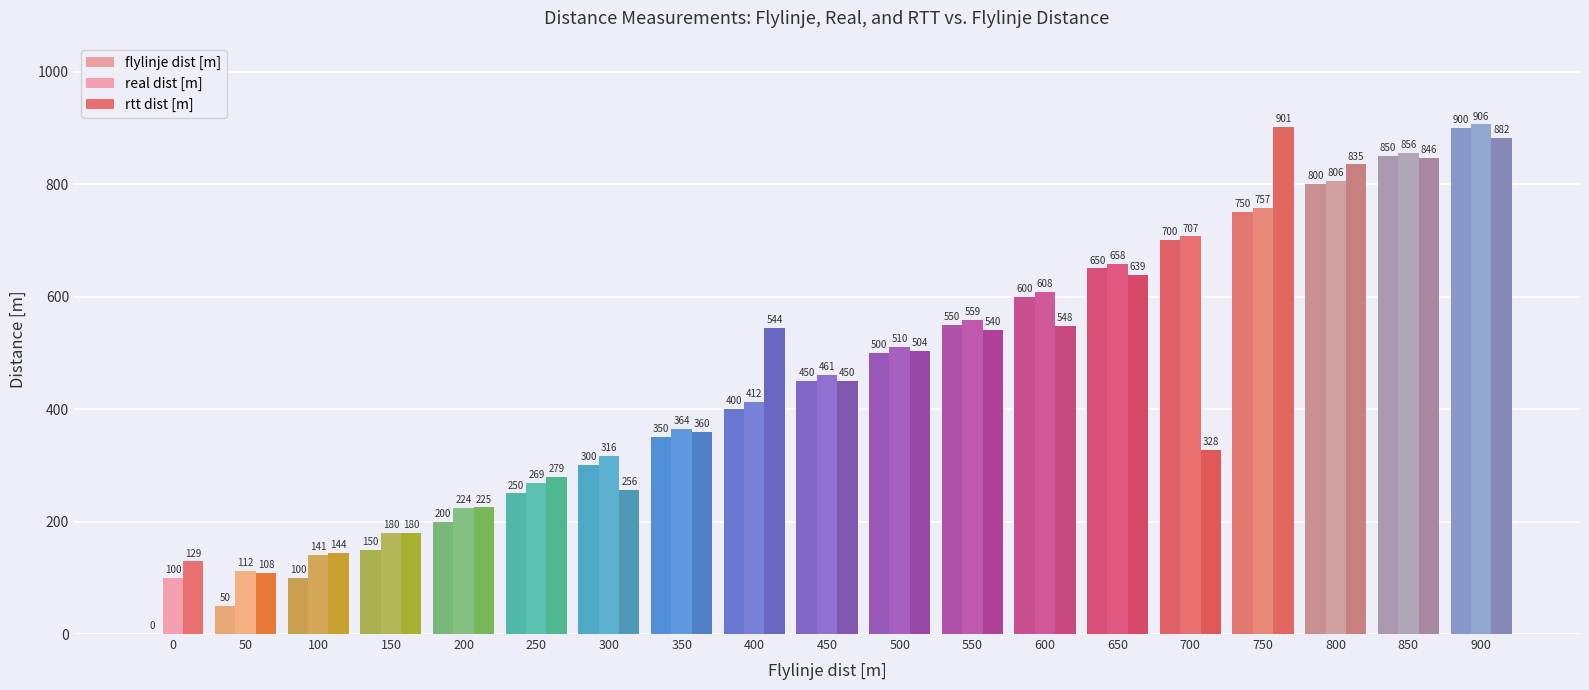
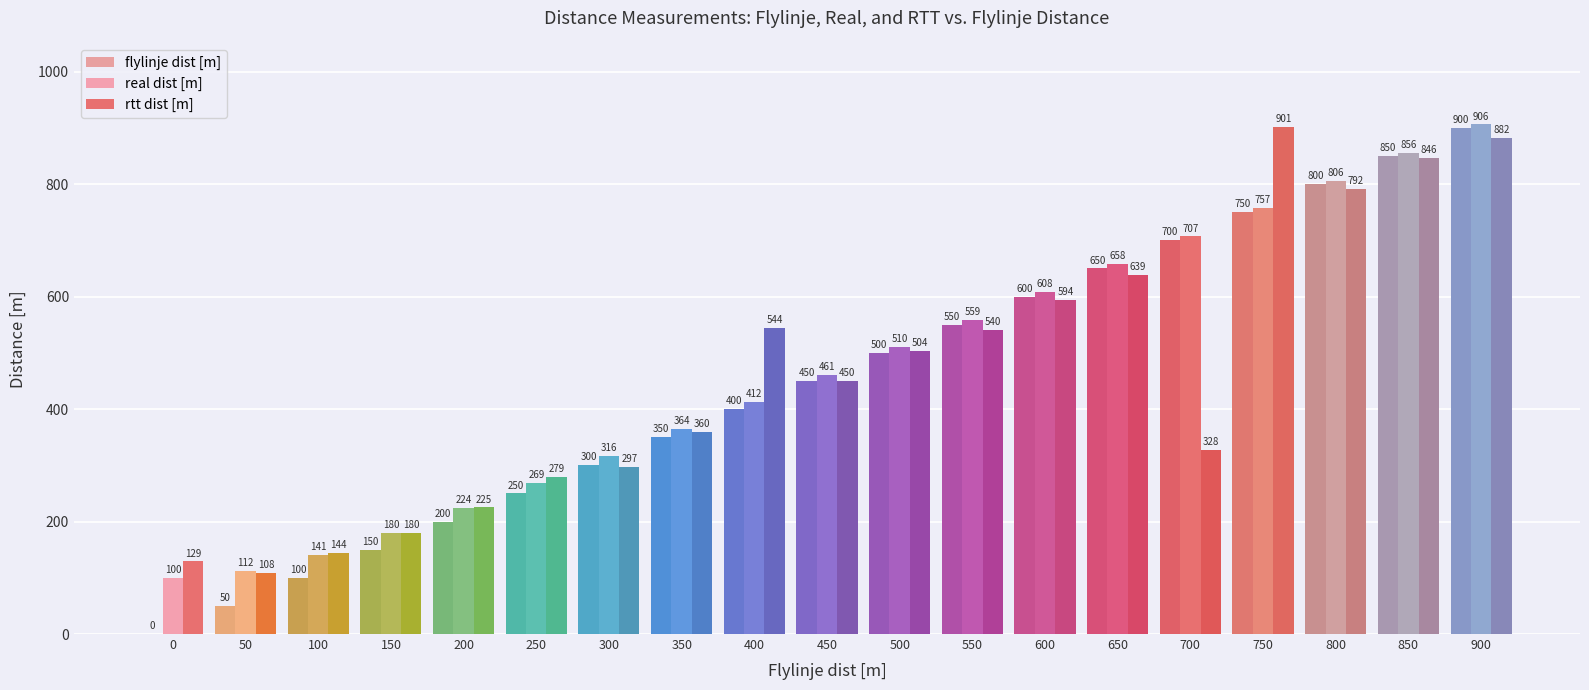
rtt dist [m], 300: 256 -> 297
rtt dist [m], 600: 548 -> 594
rtt dist [m], 800: 835 -> 792
